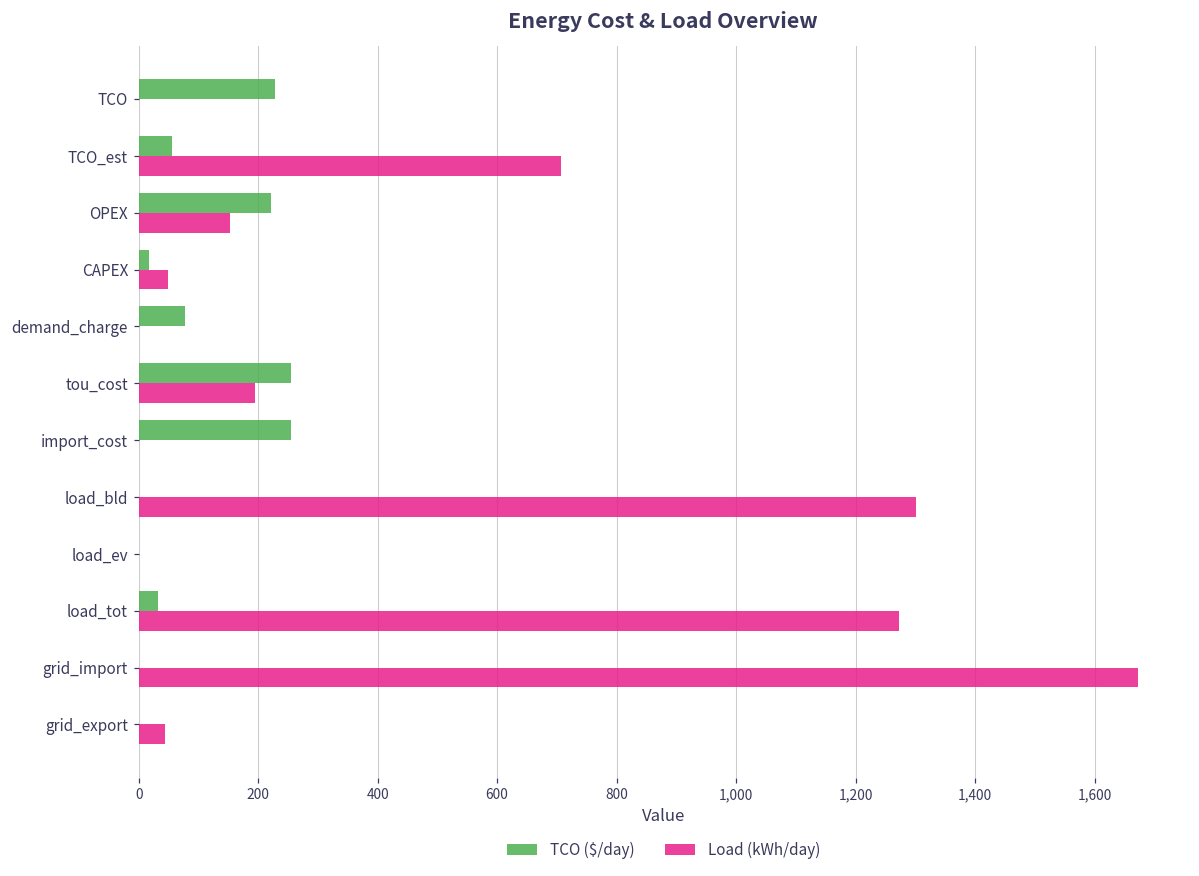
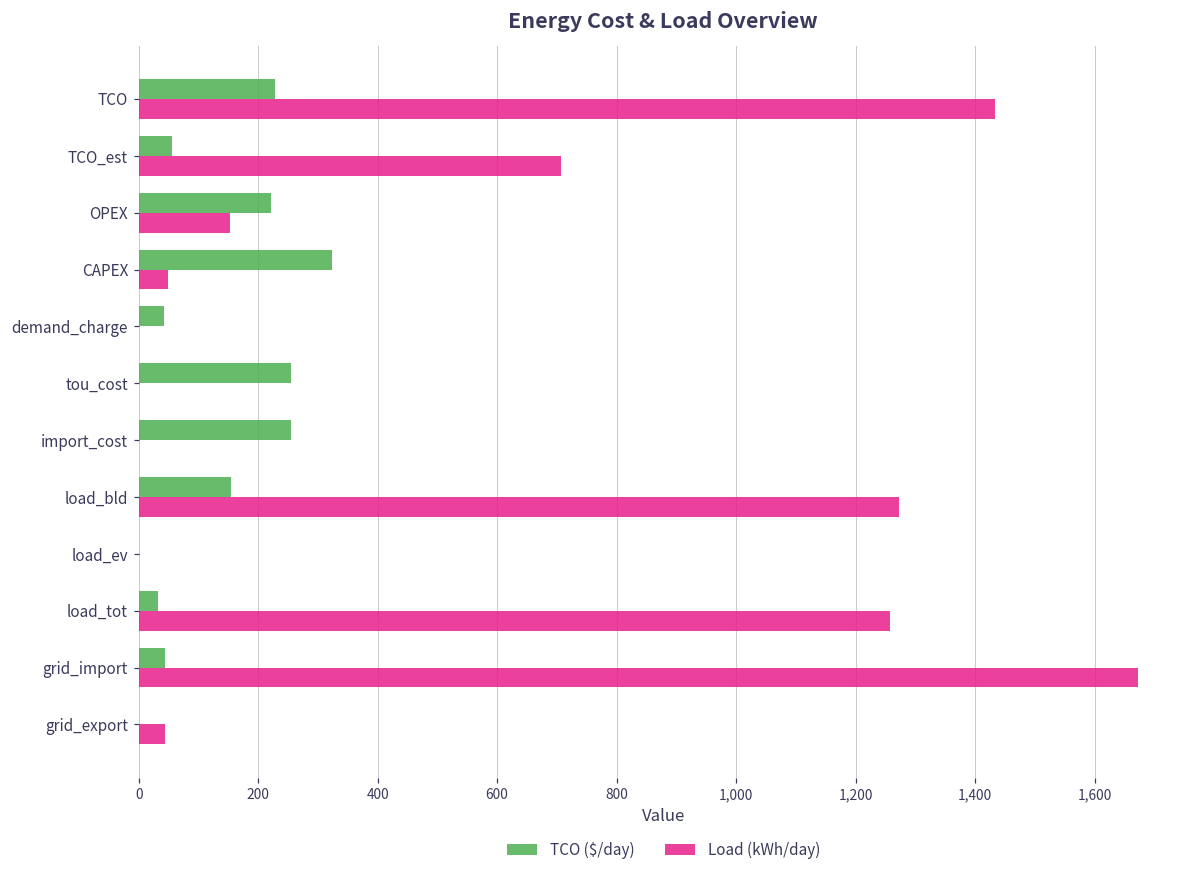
Load (kWh/day), TCO: 0 -> 1,430
TCO ($/day), CAPEX: 20 -> 320
TCO ($/day), demand_charge: 80 -> 40
Load (kWh/day), tou_cost: 200 -> 0
TCO ($/day), load_bld: 0 -> 150
Load (kWh/day), load_bld: 1,300 -> 1,270
Load (kWh/day), load_tot: 1,270 -> 1,260
TCO ($/day), grid_import: 0 -> 40
